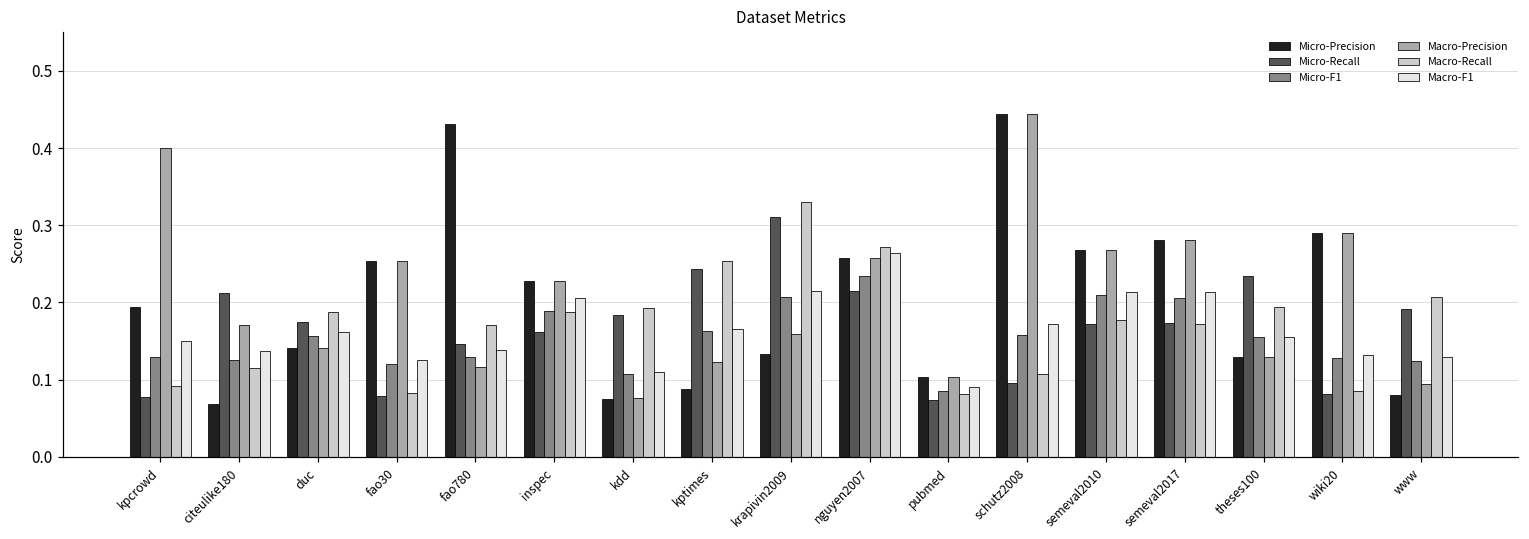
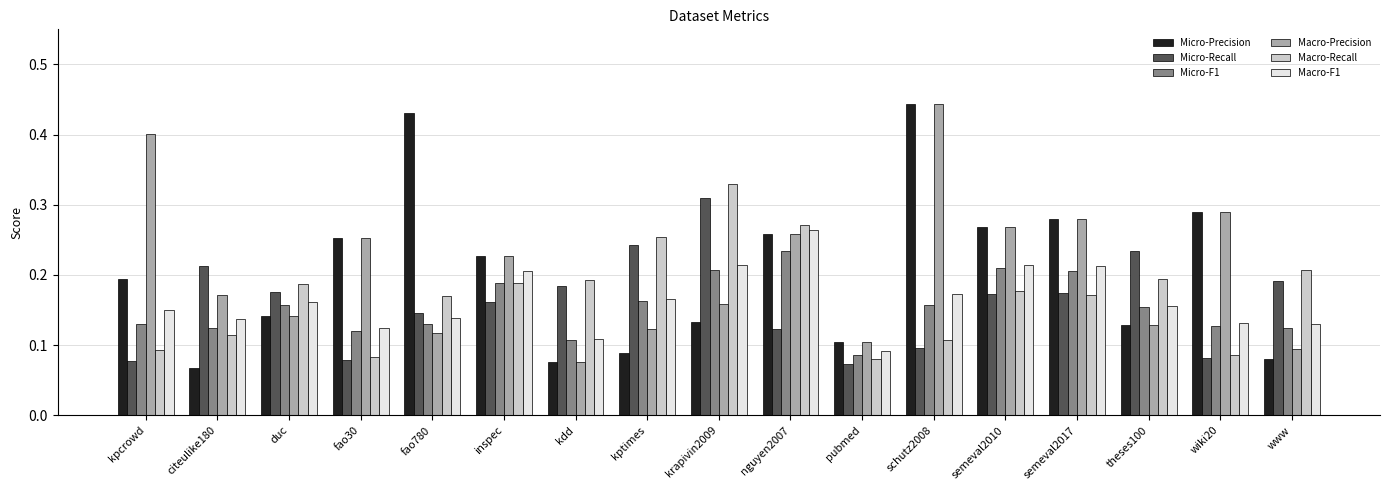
Micro-Recall, nguyen2007: 0.21 -> 0.12
